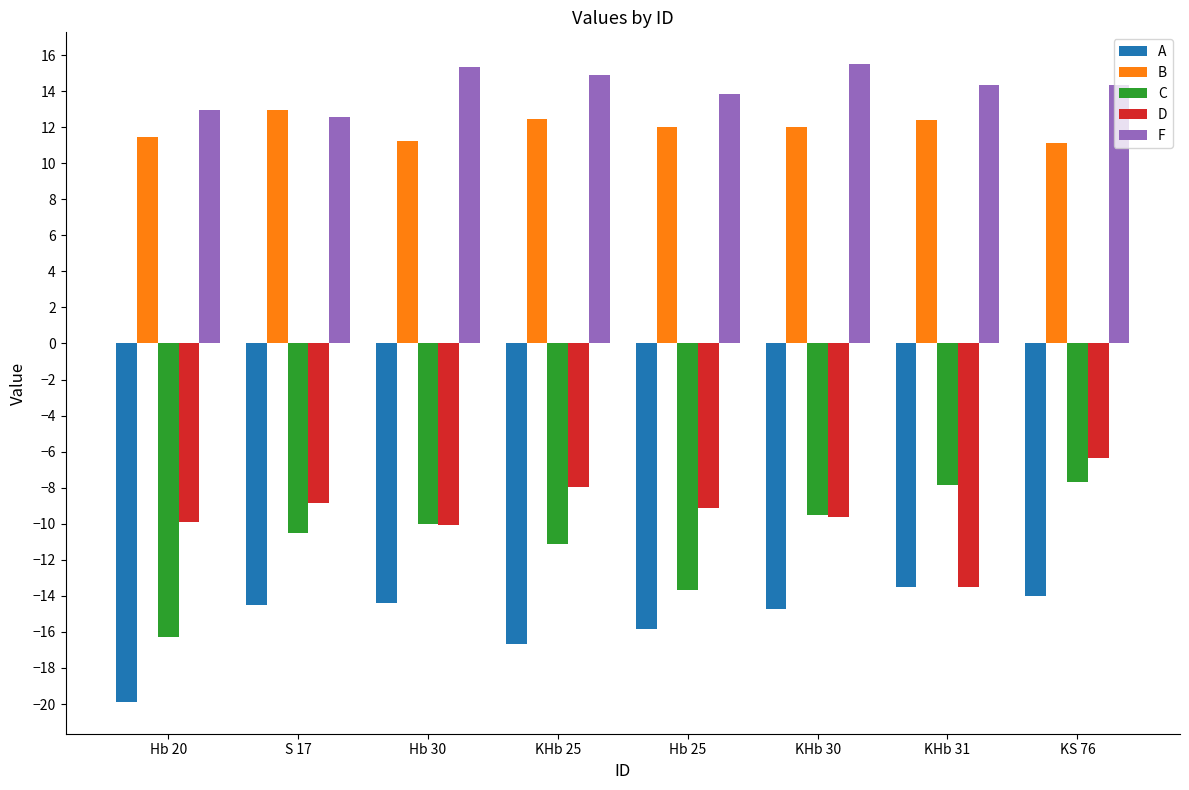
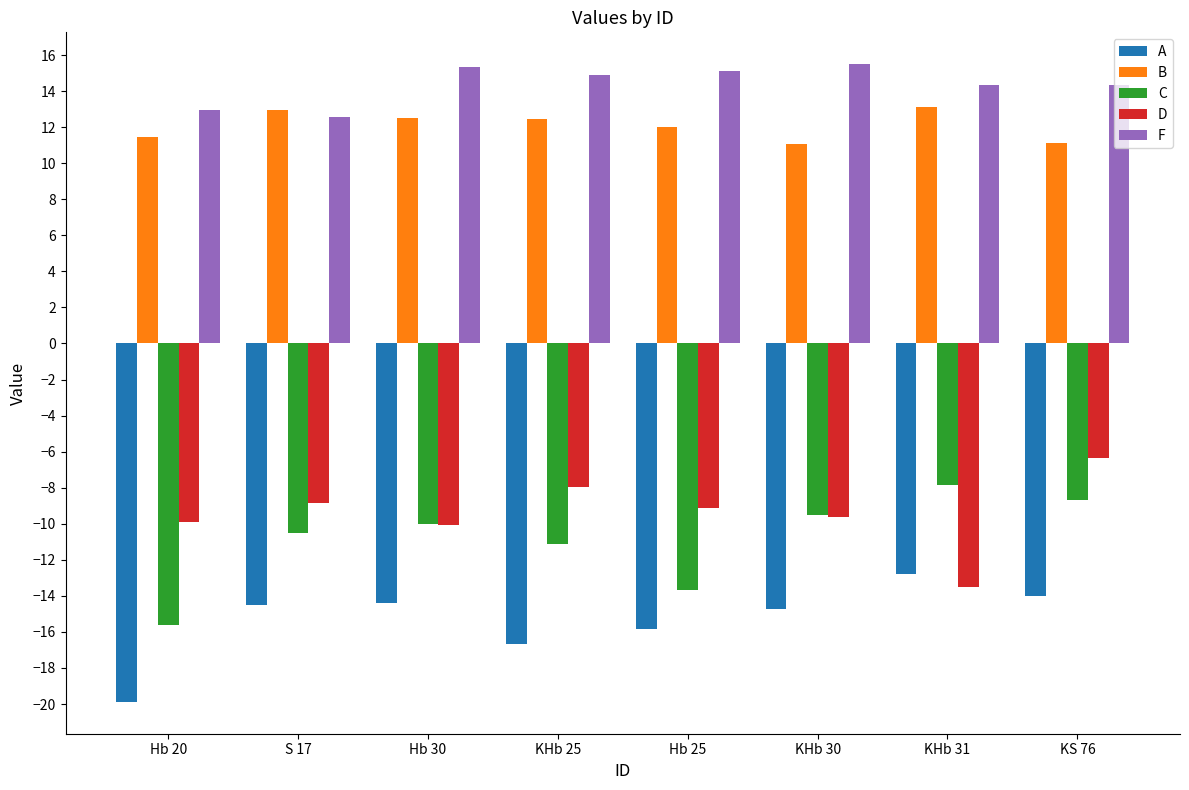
C, Hb 20: -16.3 -> -15.6
B, Hb 30: 11.2 -> 12.5
F, Hb 25: 13.9 -> 15.1
B, KHb 30: 12.0 -> 11.0
A, KHb 31: -13.5 -> -12.8
B, KHb 31: 12.4 -> 13.1
C, KS 76: -7.7 -> -8.7
